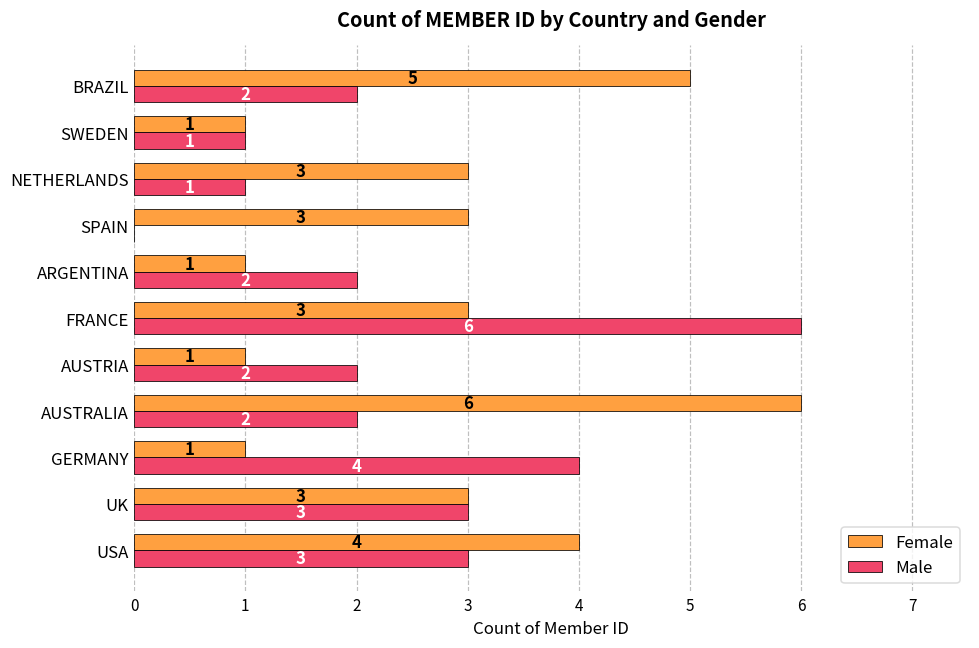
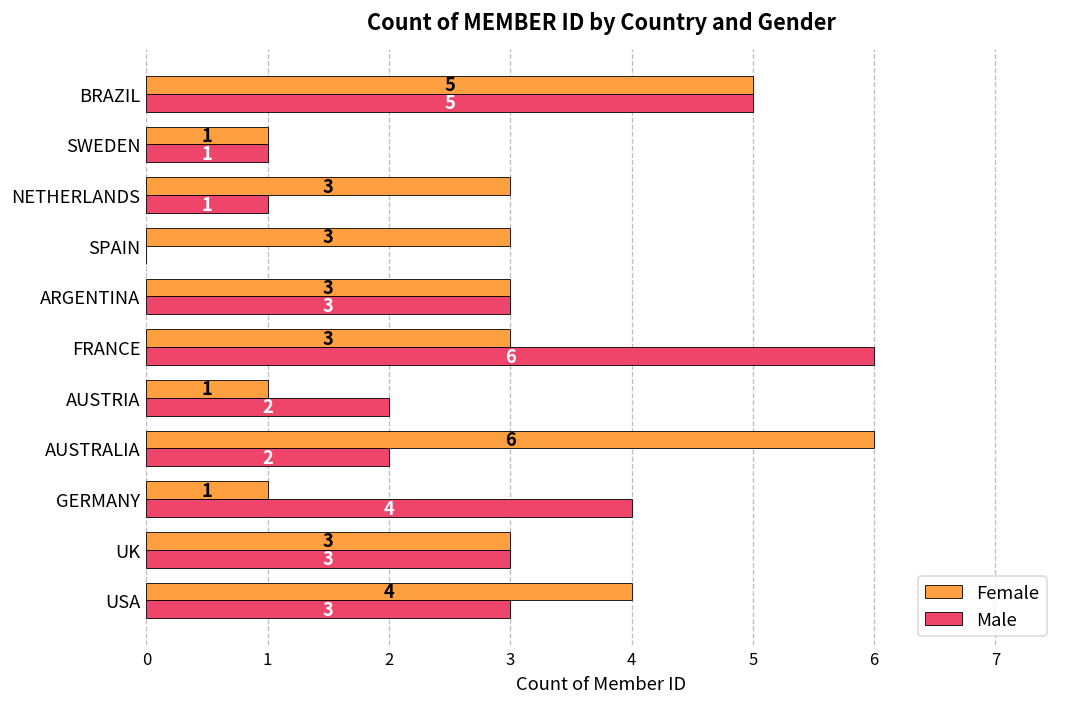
Male, BRAZIL: 2 -> 5
Female, ARGENTINA: 1 -> 3
Male, ARGENTINA: 2 -> 3
